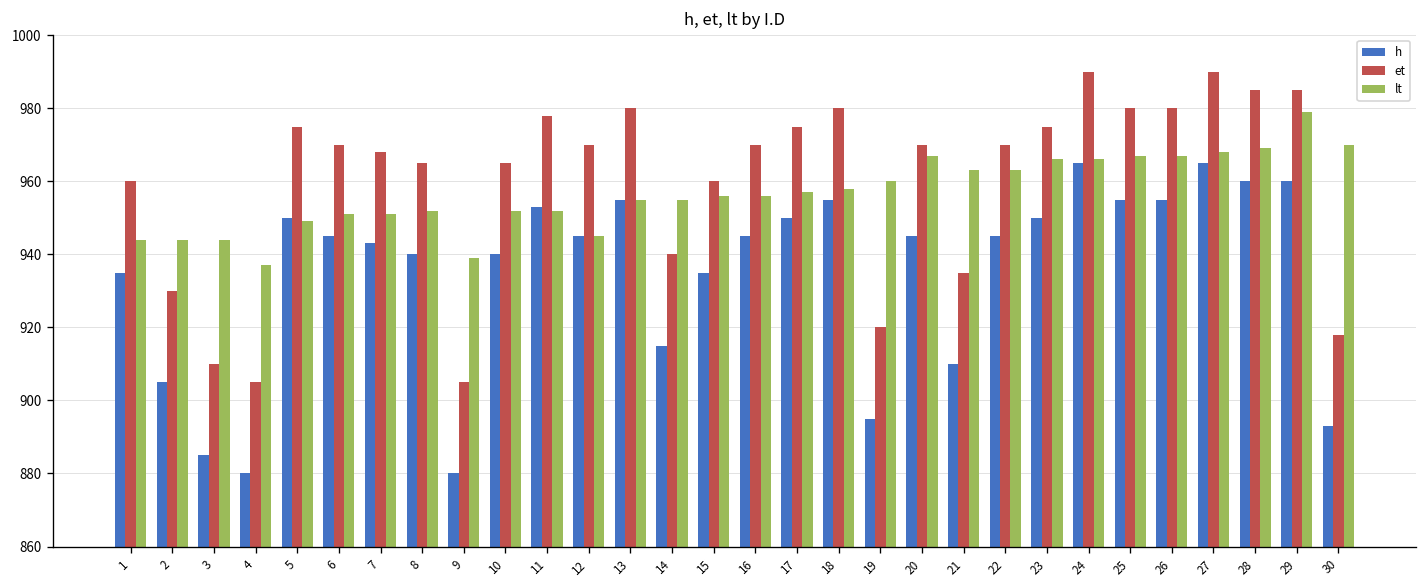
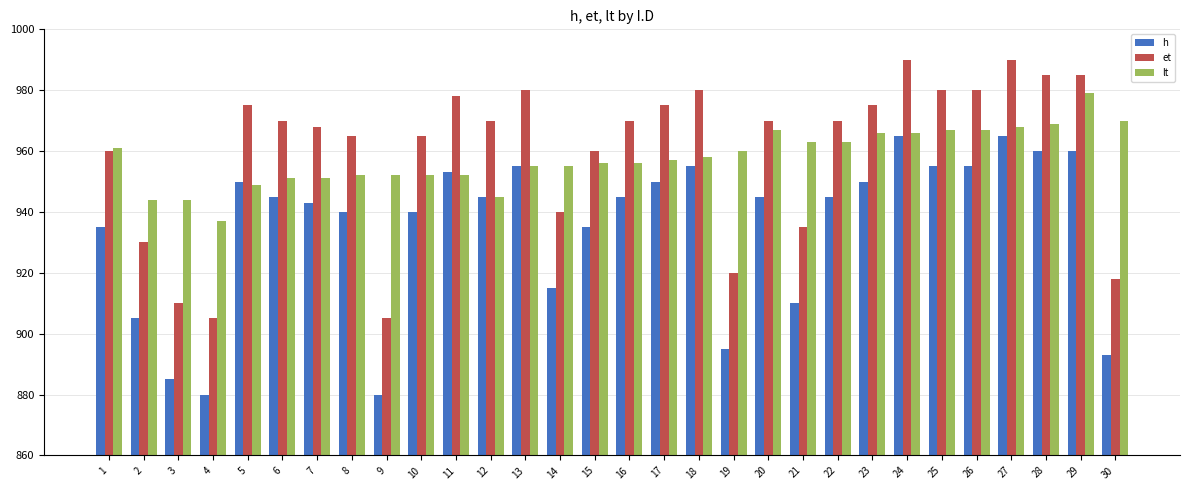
lt, 1: 944 -> 961
lt, 9: 939 -> 952
